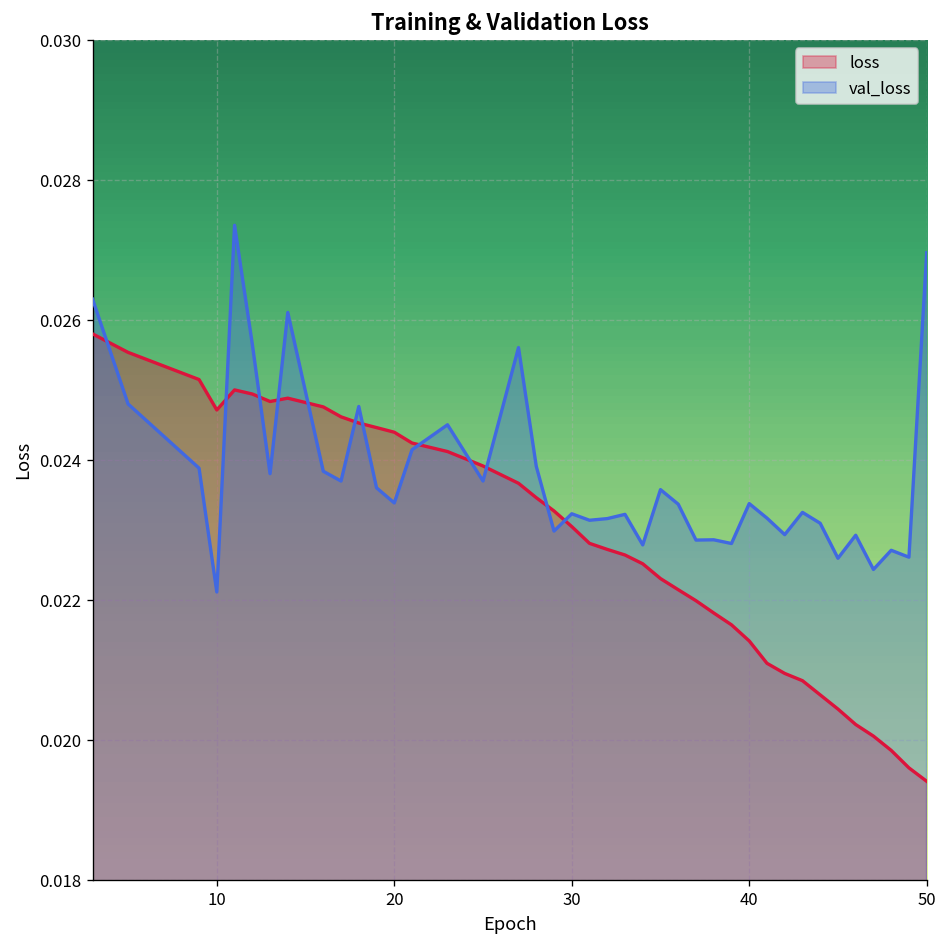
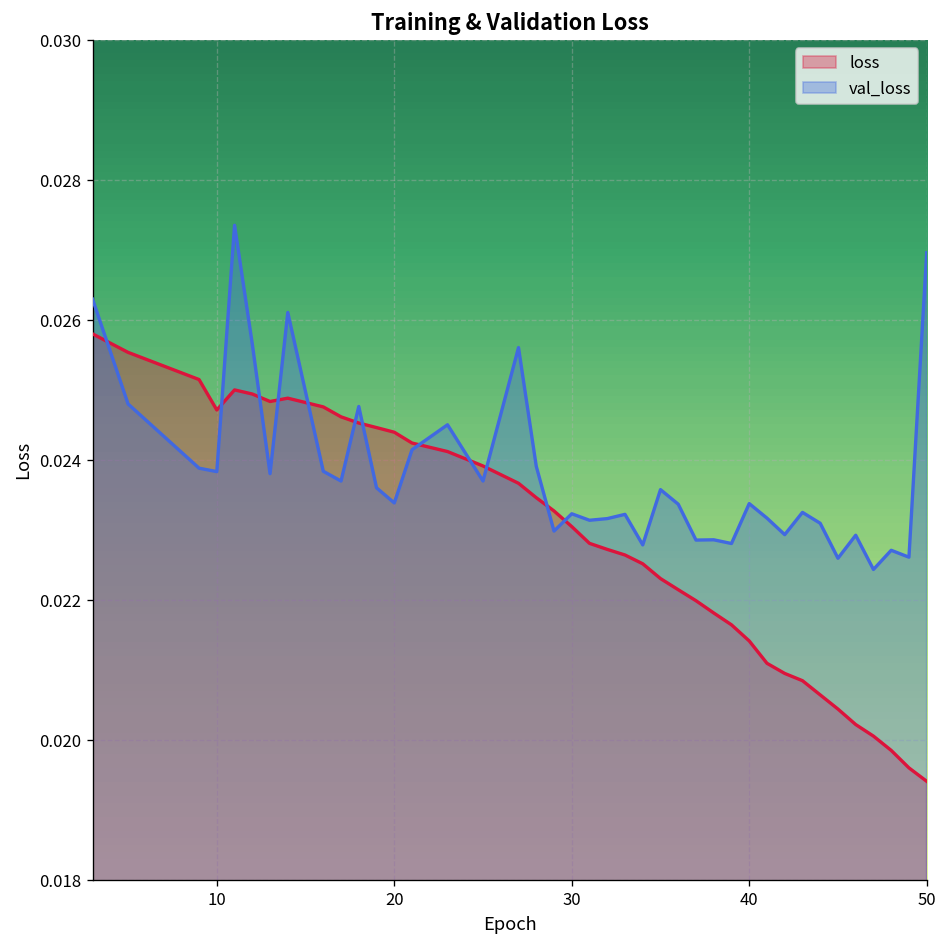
val_loss, 10: 0.0221 -> 0.0238
